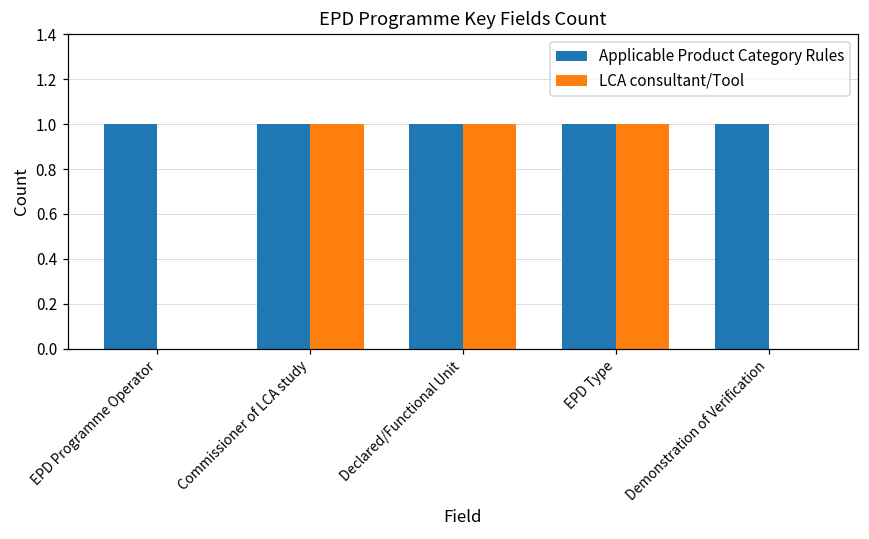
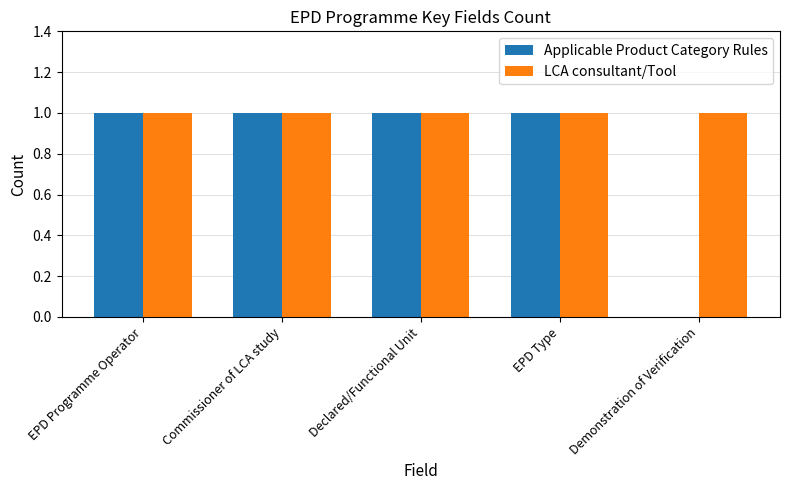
LCA consultant/Tool, EPD Programme Operator: 0 -> 1
Applicable Product Category Rules, Demonstration of Verification: 1 -> 0
LCA consultant/Tool, Demonstration of Verification: 0 -> 1
